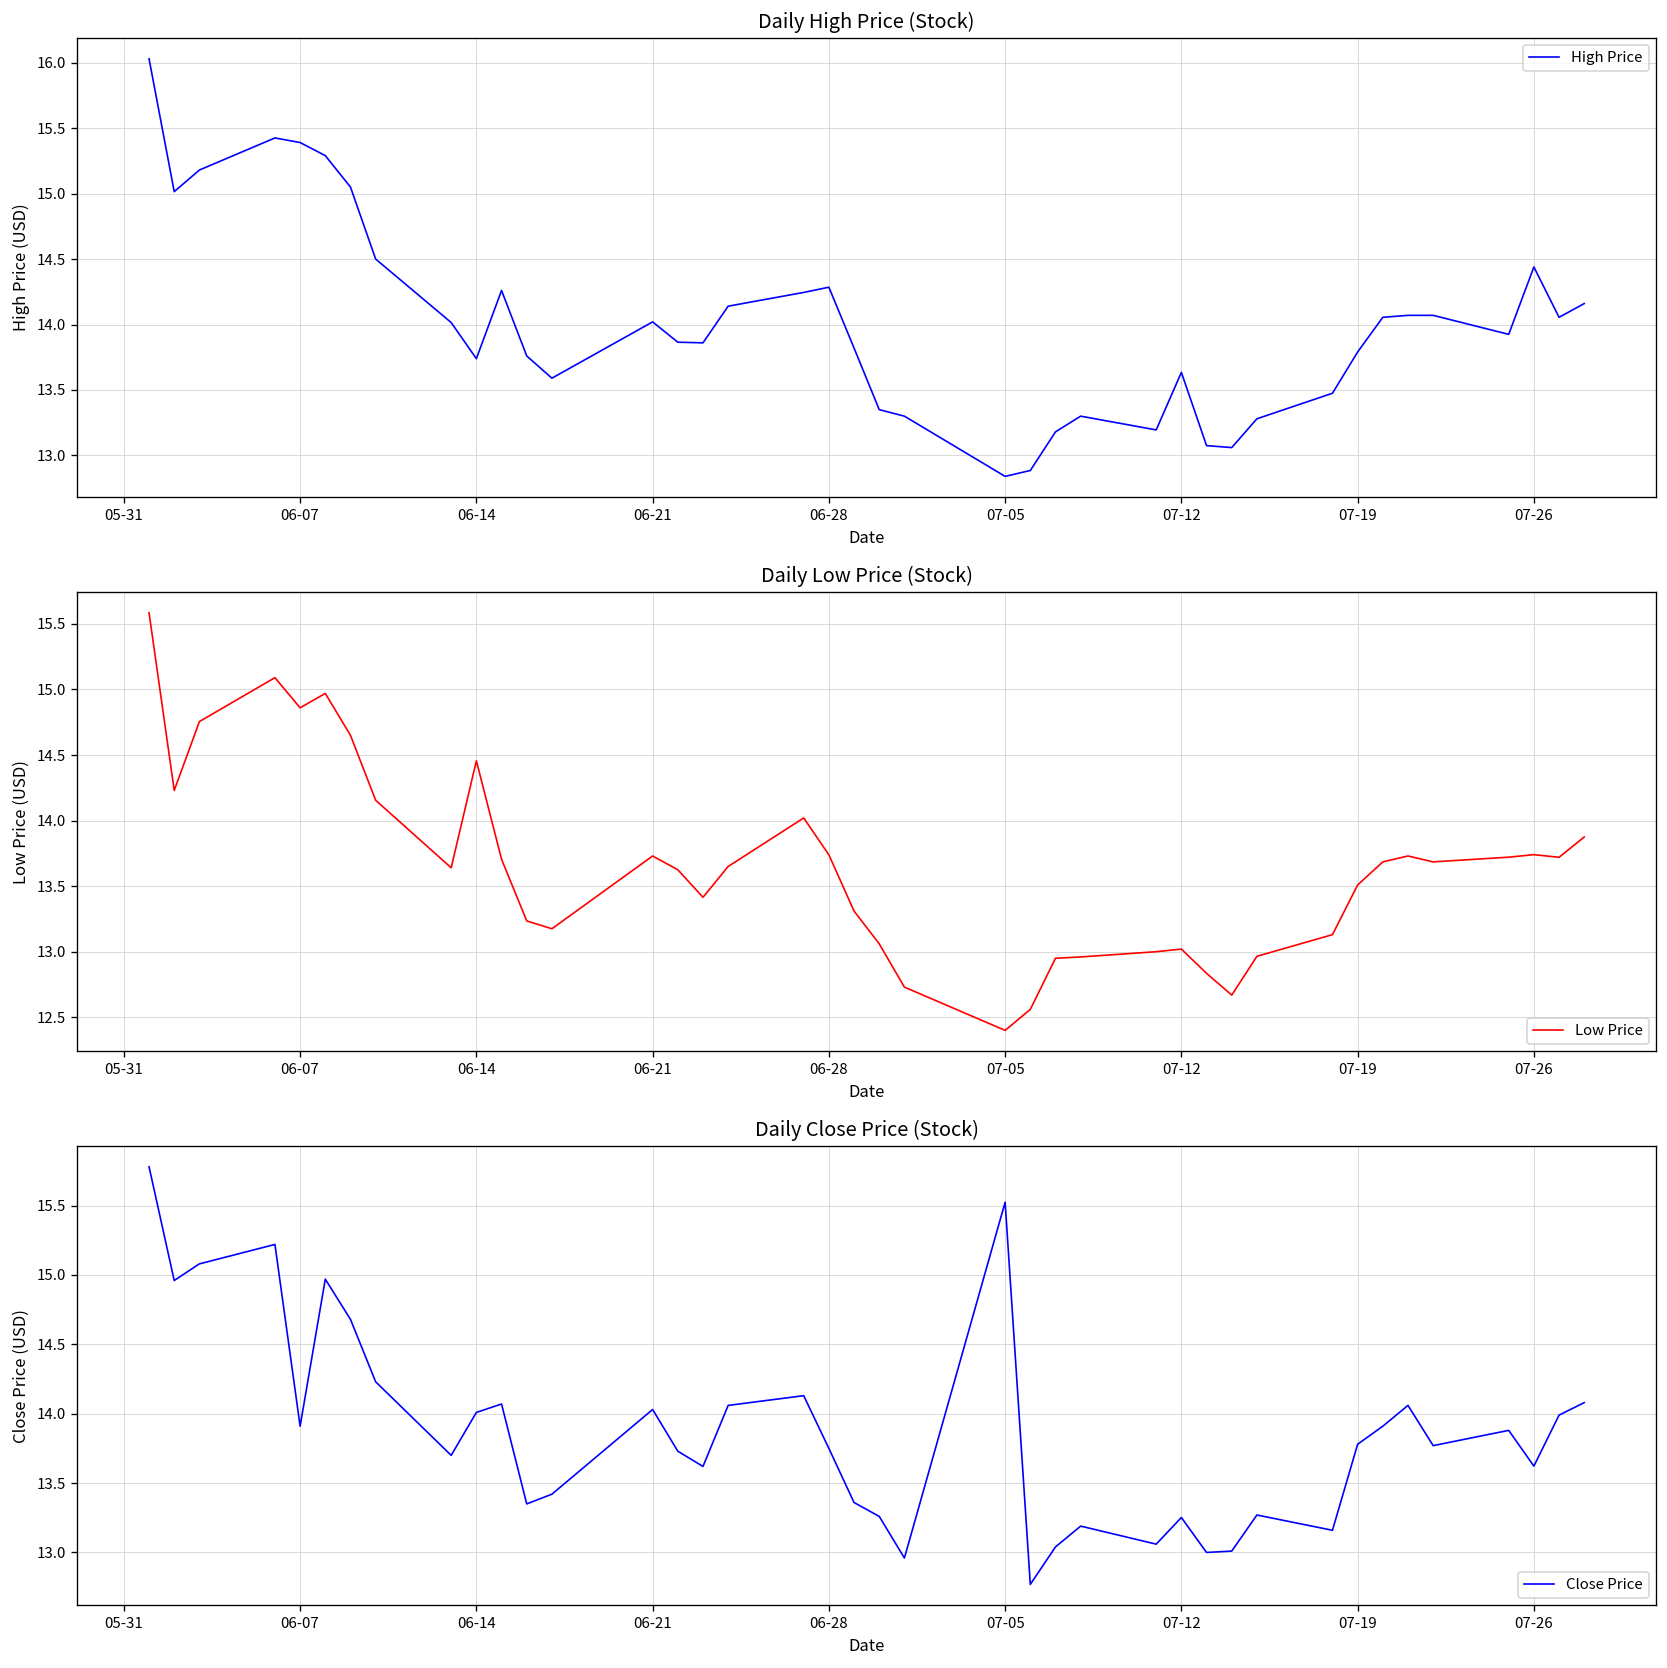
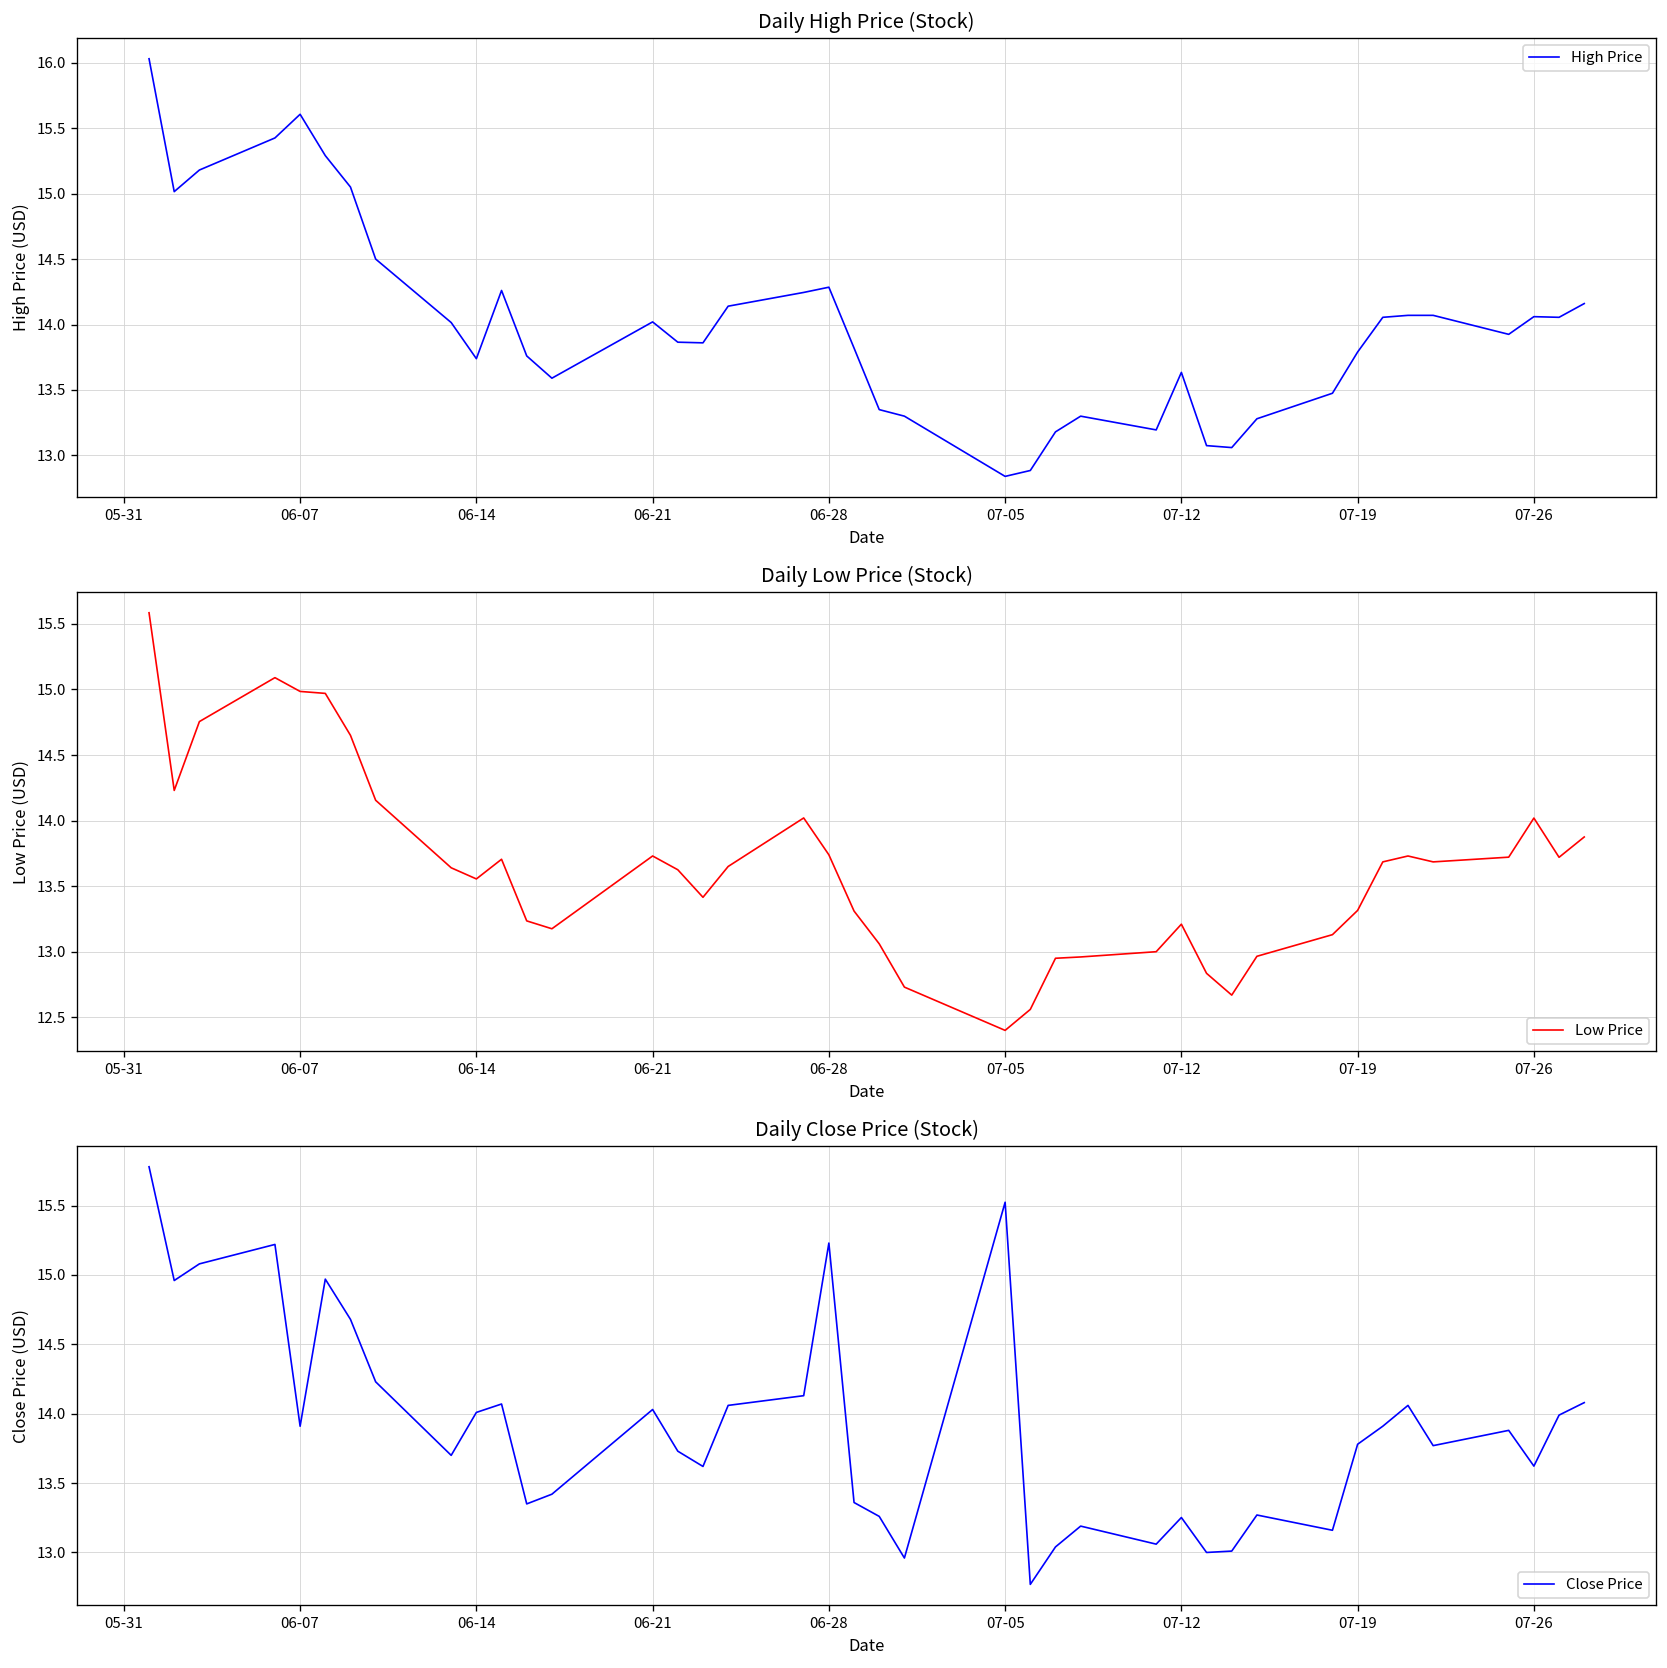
Daily High Price (Stock), 06-07: 15.39 -> 15.61
Daily High Price (Stock), 07-26: 14.44 -> 14.06
Daily Low Price (Stock), 06-07: 14.86 -> 14.98
Daily Low Price (Stock), 06-14: 14.46 -> 13.56
Daily Low Price (Stock), 07-12: 13.02 -> 13.21
Daily Low Price (Stock), 07-19: 13.51 -> 13.31
Daily Low Price (Stock), 07-26: 13.74 -> 14.02
Daily Close Price (Stock), 06-28: 13.75 -> 15.23
